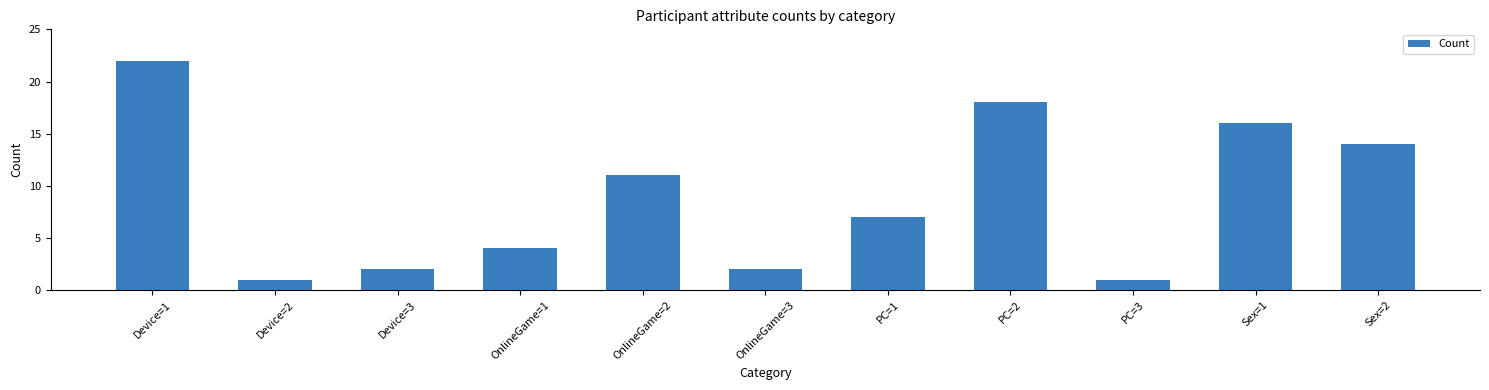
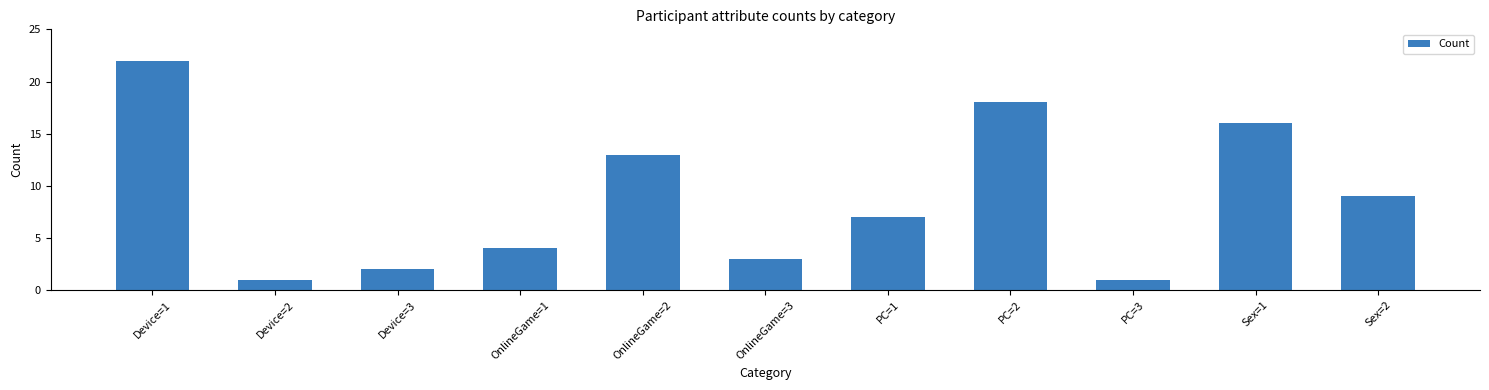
OnlineGame=2: 11 -> 13
OnlineGame=3: 2 -> 3
Sex=2: 14 -> 9
